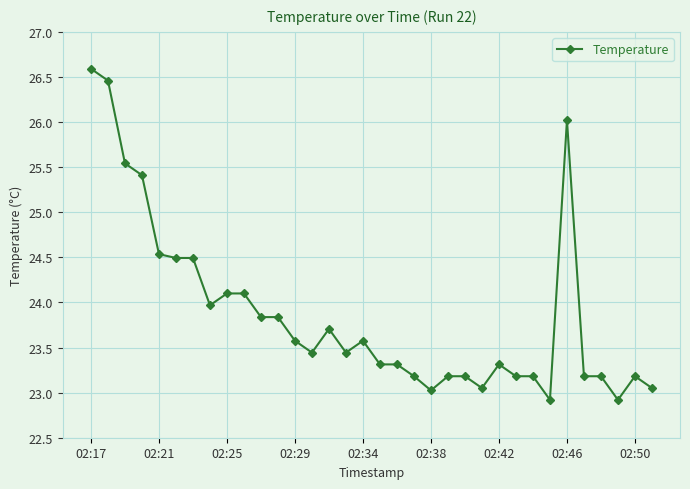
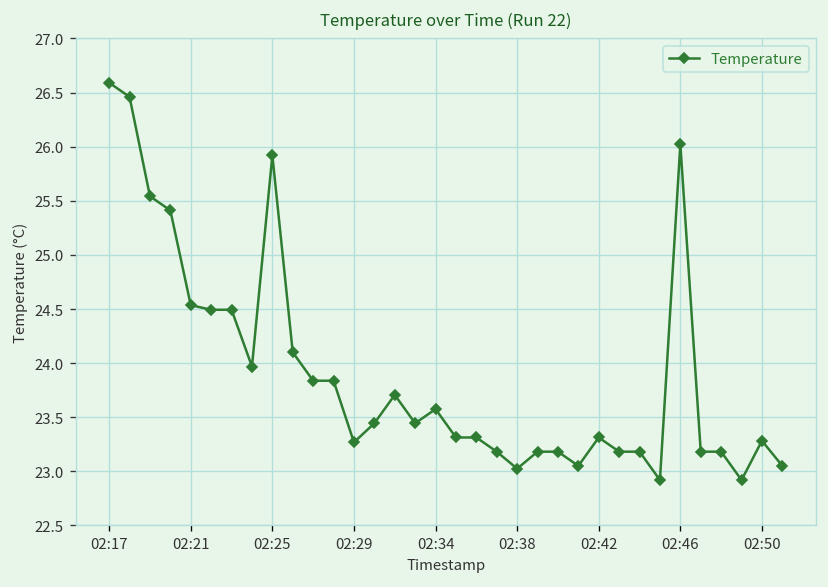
02:25: 24.1 -> 25.9
02:29: 23.6 -> 23.3
02:50: 23.2 -> 23.3
